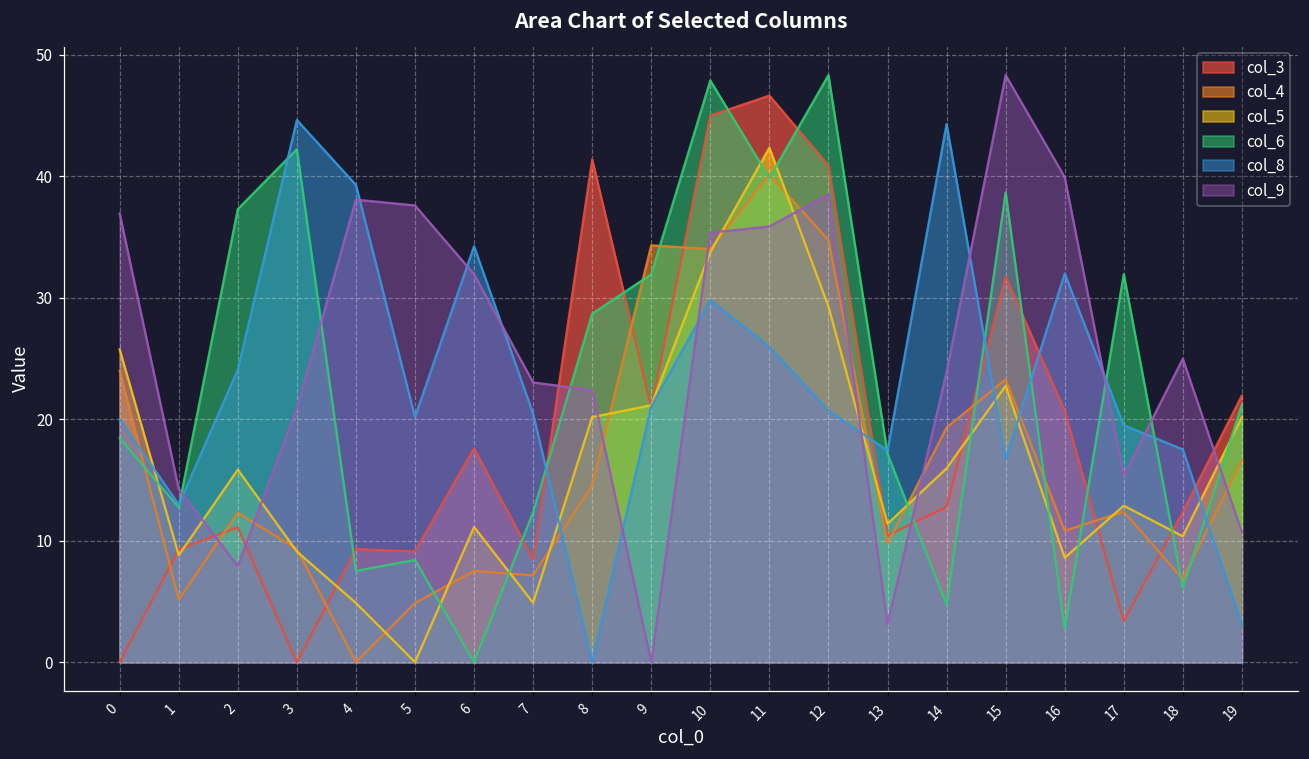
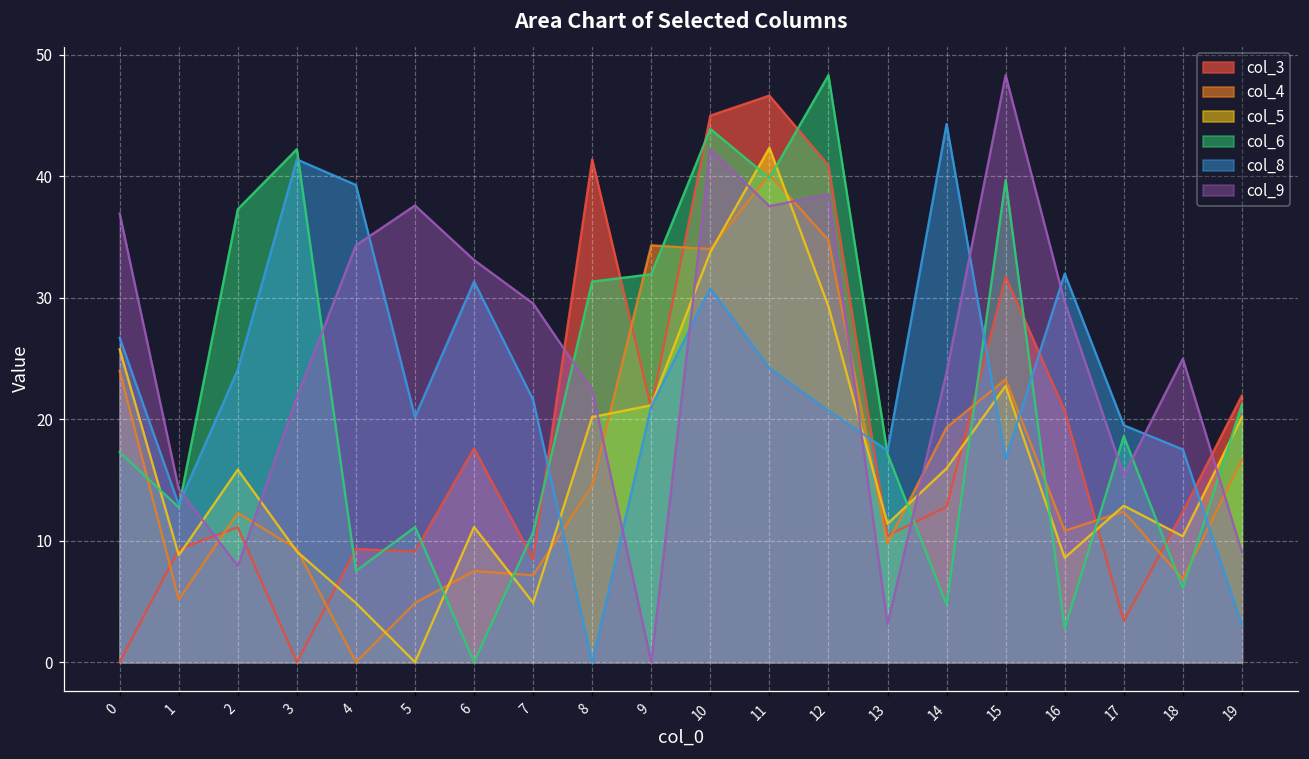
col_6, 0: 18.4 -> 17.3
col_8, 0: 20.0 -> 26.7
col_8, 3: 44.6 -> 41.4
col_9, 3: 20.9 -> 21.8
col_9, 4: 38.1 -> 34.3
col_6, 5: 8.4 -> 11.1
col_8, 6: 34.2 -> 31.3
col_9, 6: 31.9 -> 33.1
col_6, 7: 12.4 -> 10.7
col_8, 7: 20.5 -> 21.6
col_9, 7: 23.0 -> 29.5
col_6, 8: 28.7 -> 31.3
col_6, 10: 47.9 -> 43.9
col_8, 10: 29.8 -> 30.8
col_9, 10: 35.4 -> 42.2
col_8, 11: 26.0 -> 24.2
col_9, 11: 35.9 -> 37.6
col_6, 15: 38.7 -> 39.7
col_9, 16: 39.9 -> 29.7
col_6, 17: 31.9 -> 18.6
col_9, 19: 10.7 -> 9.1
